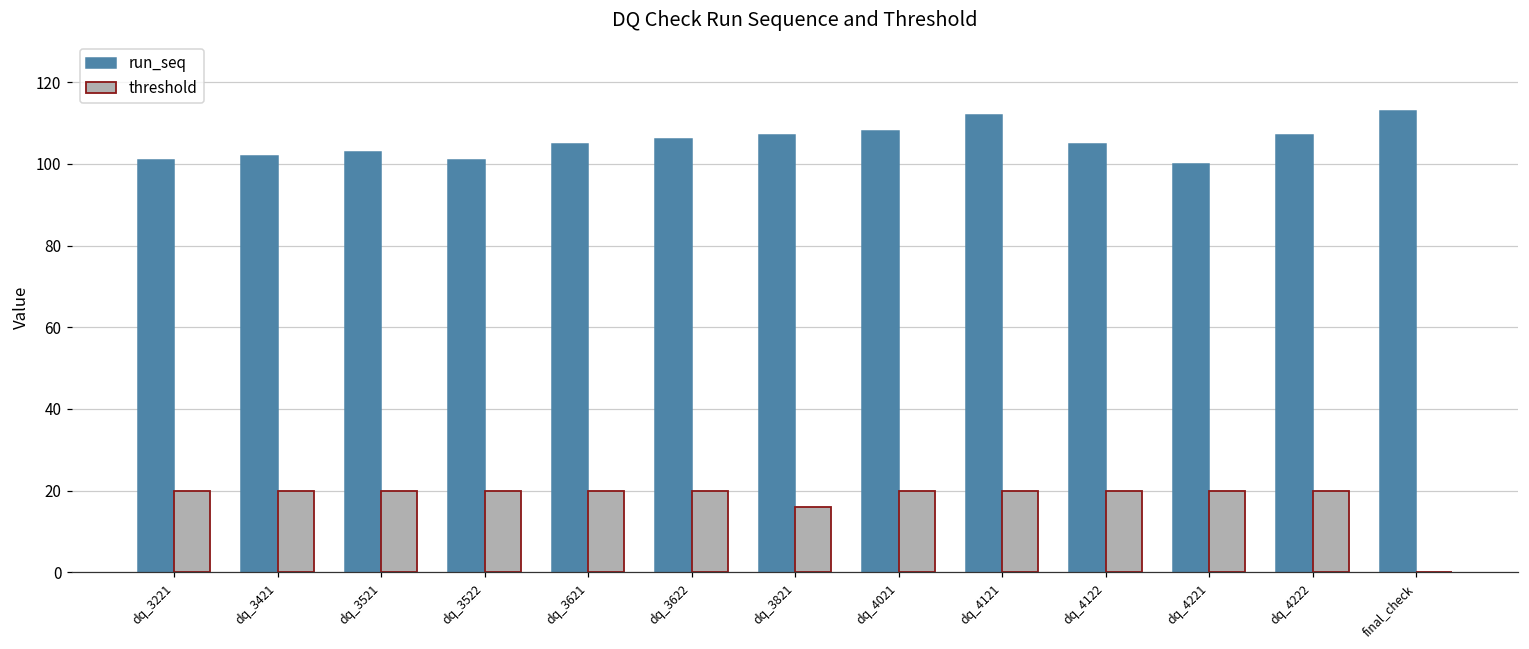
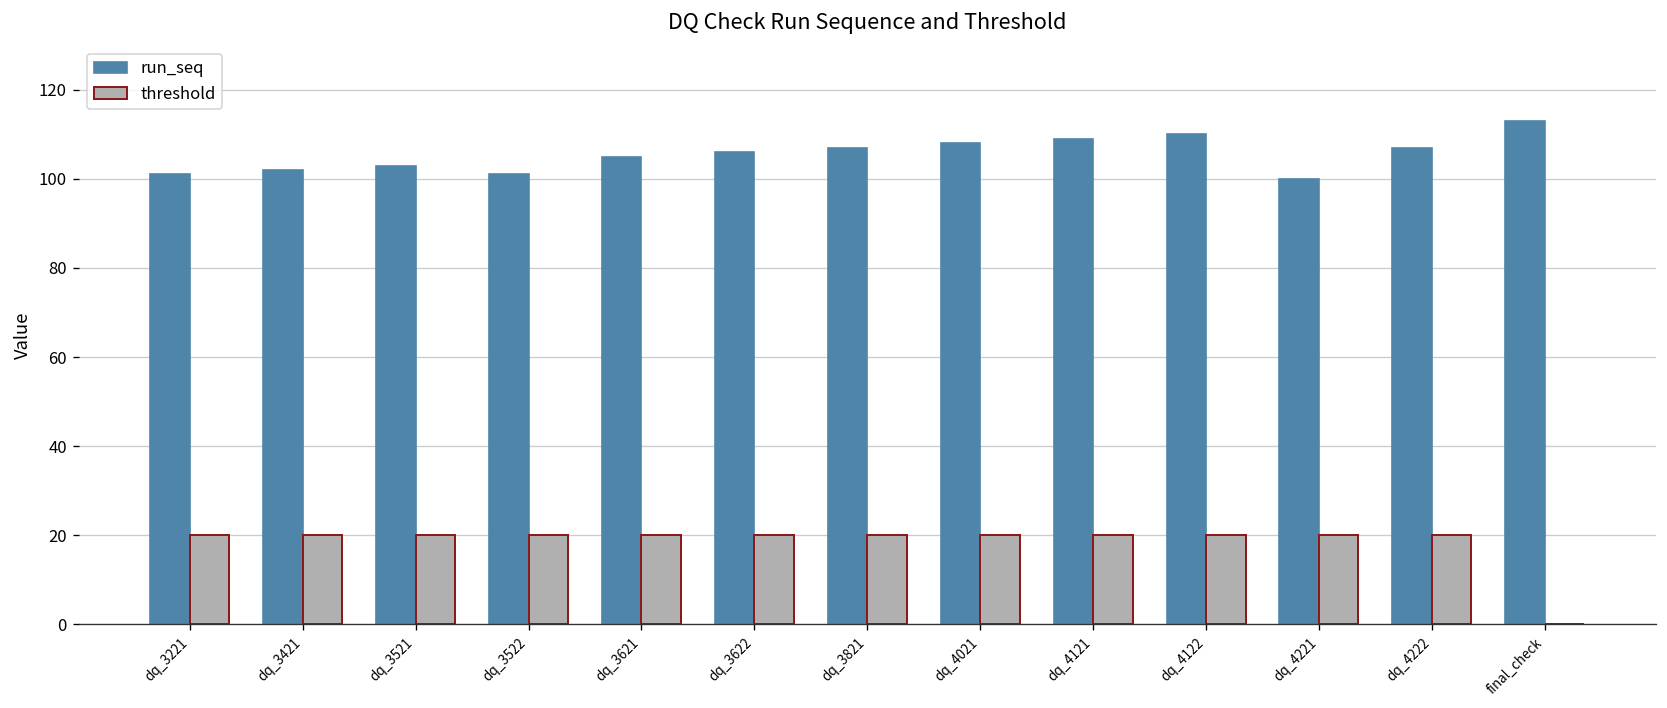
threshold, dq_3821: 16 -> 20
run_seq, dq_4121: 112 -> 109
run_seq, dq_4122: 105 -> 110
